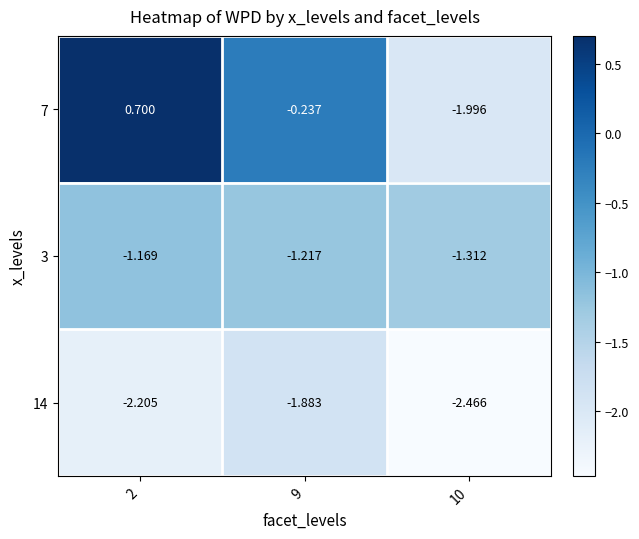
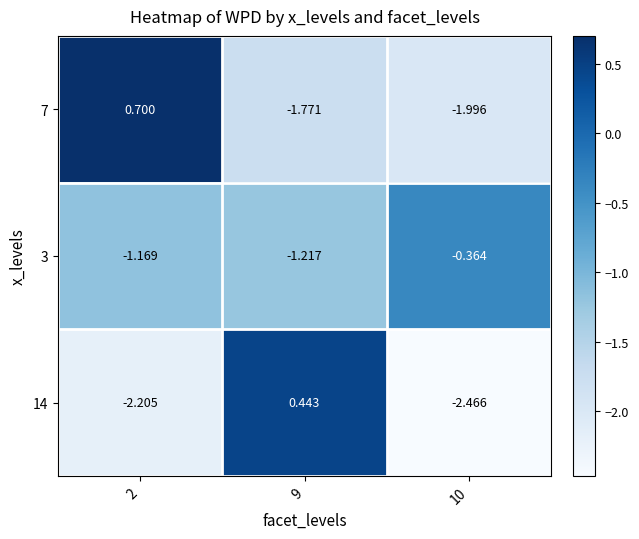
7, 9: -0.237 -> -1.771
3, 10: -1.312 -> -0.364
14, 9: -1.883 -> 0.443
